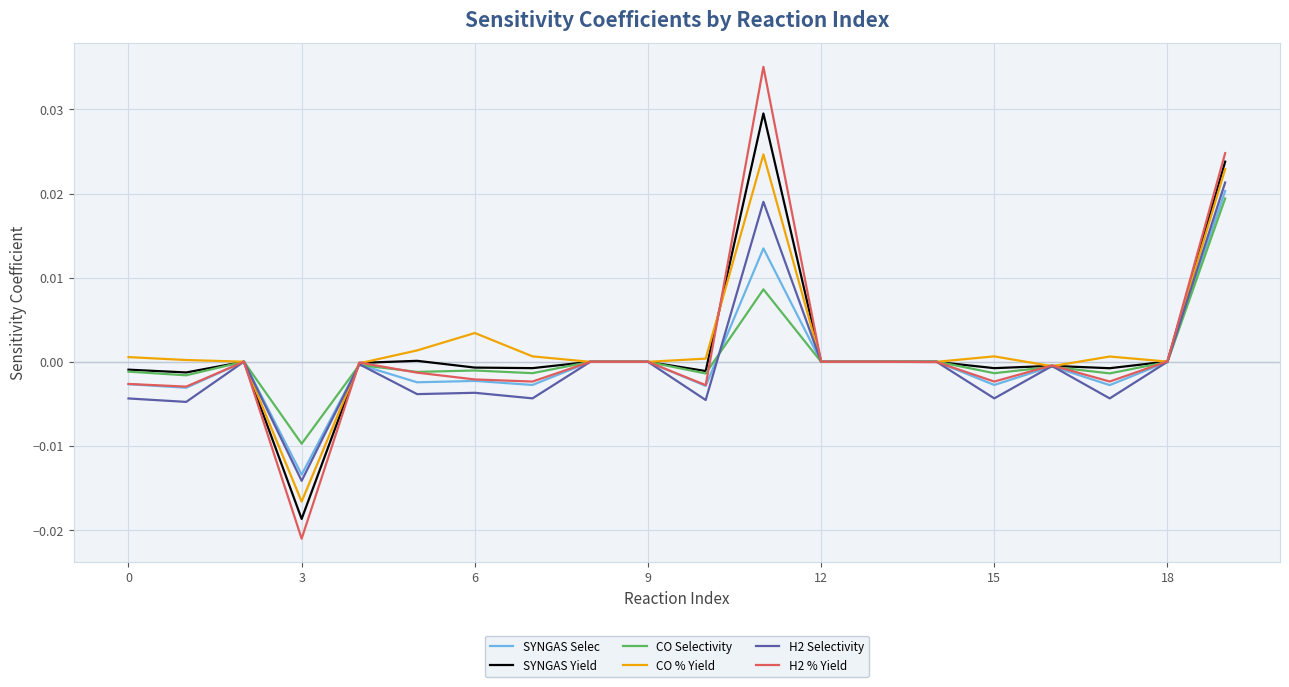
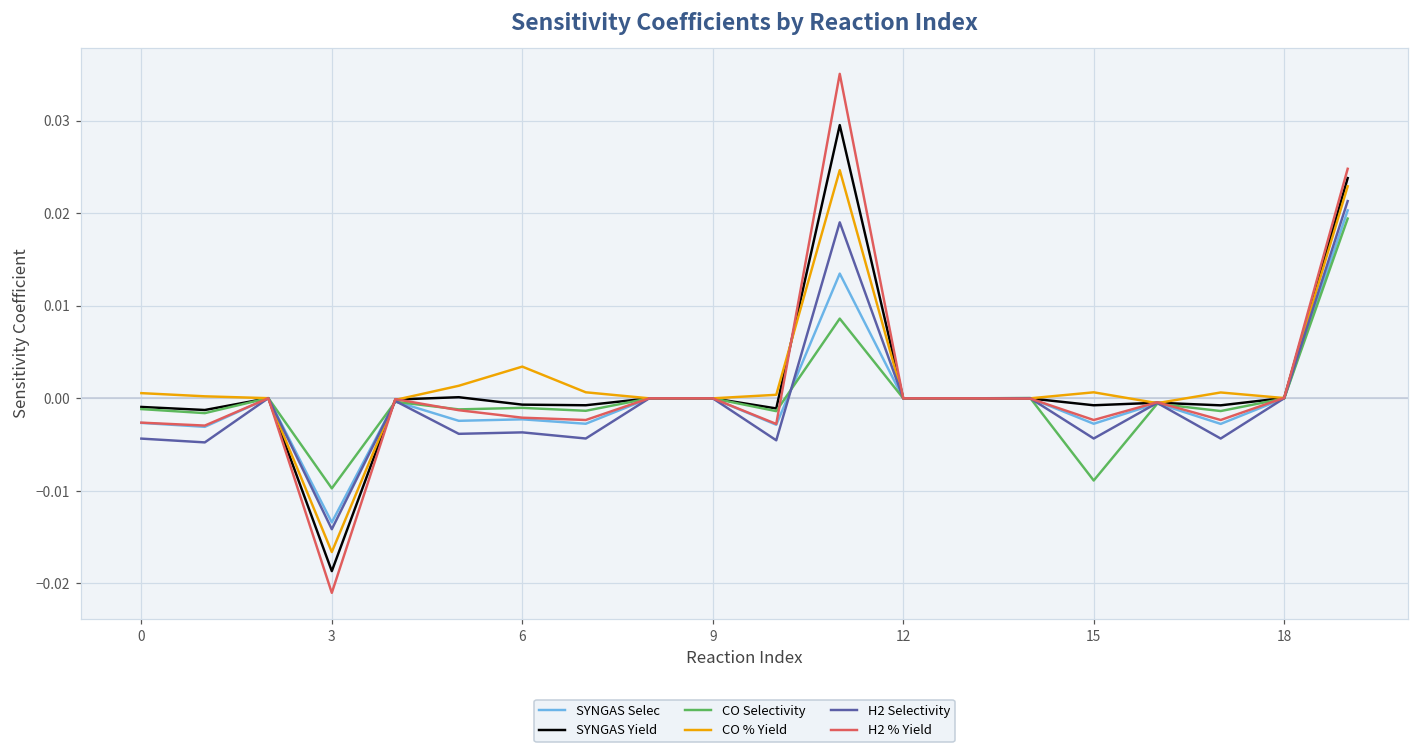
CO Selectivity, 15: -0.001 -> -0.009
